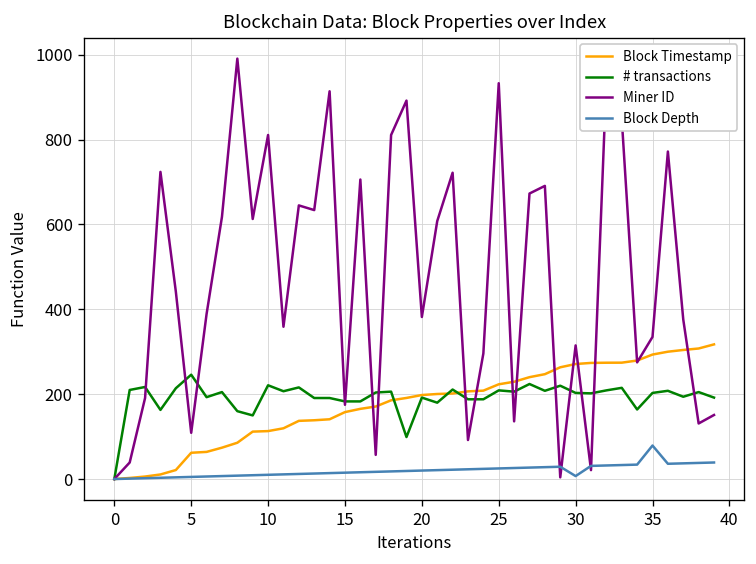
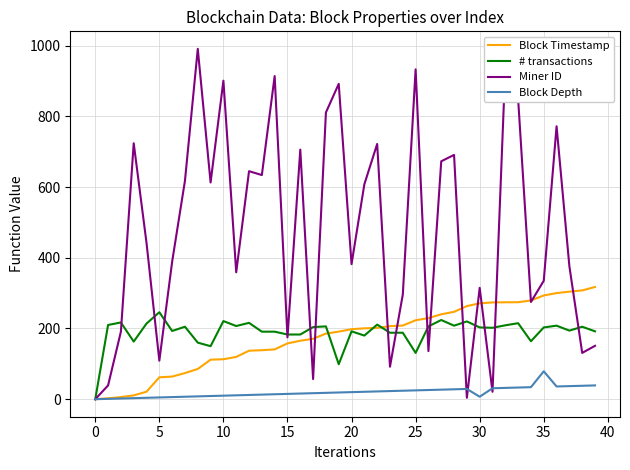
Miner ID, 10: 810 -> 900
# transactions, 25: 210 -> 130
